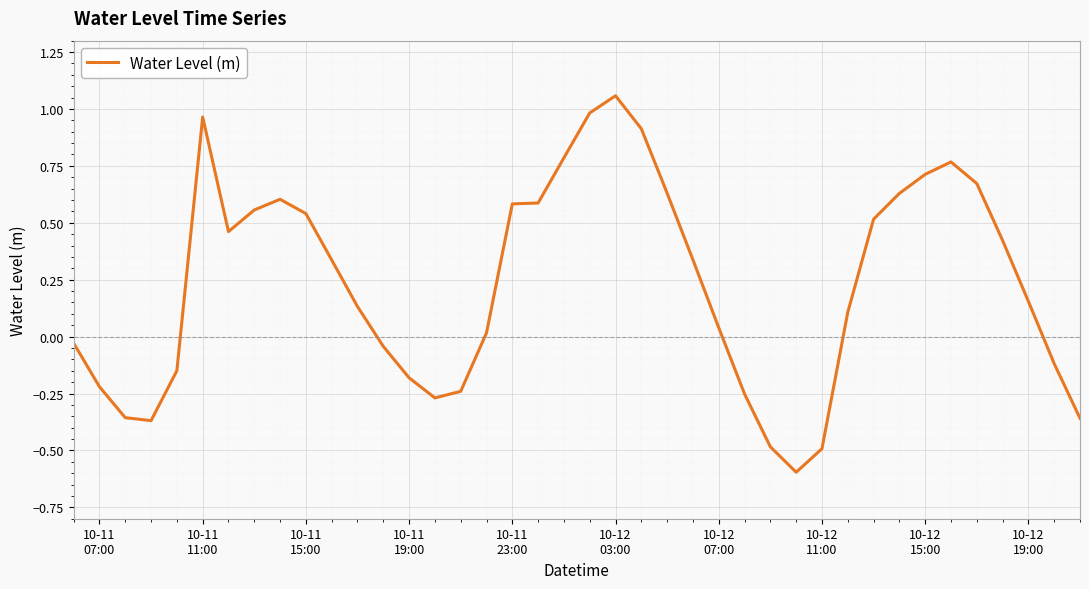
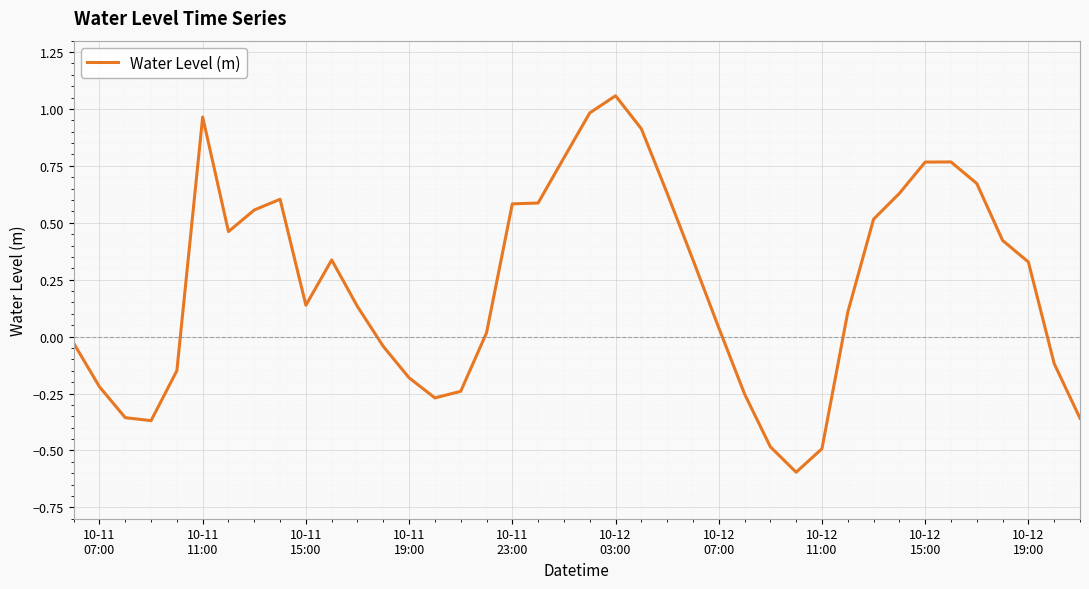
10-11 15:00: 0.54 -> 0.14
10-12 15:00: 0.71 -> 0.77
10-12 19:00: 0.15 -> 0.33
